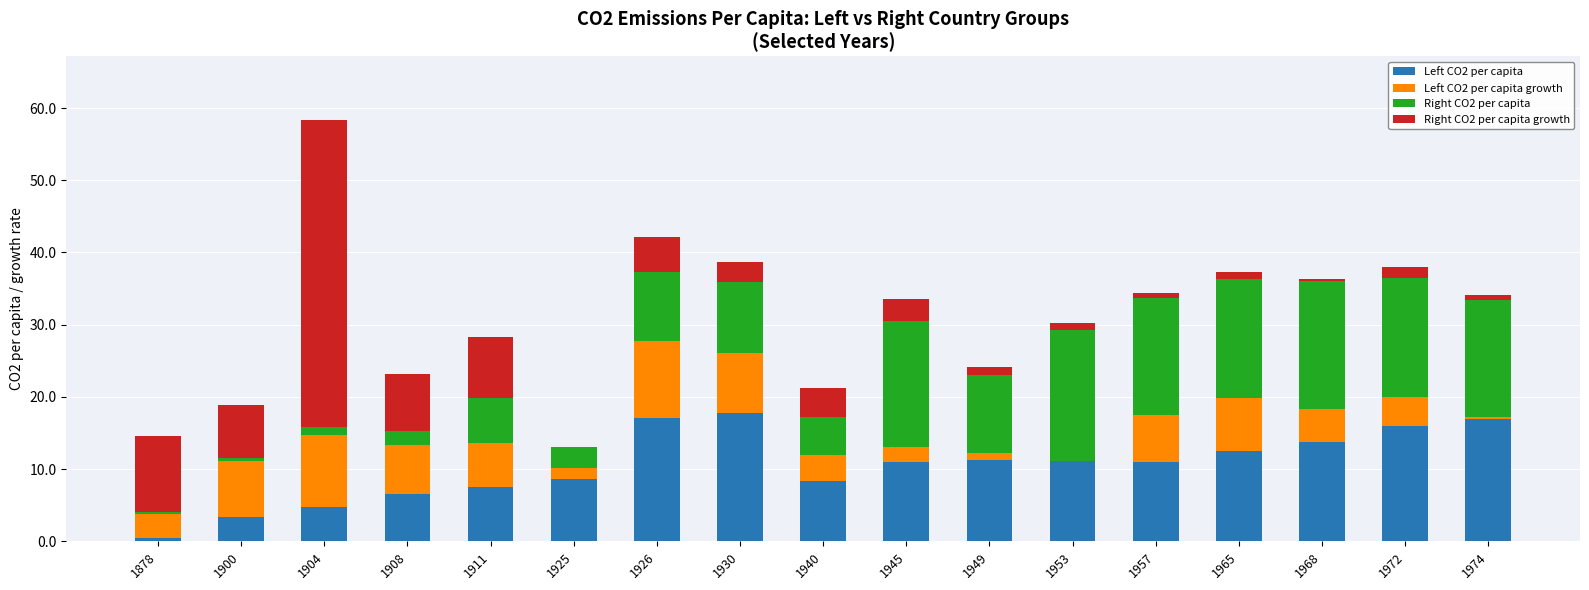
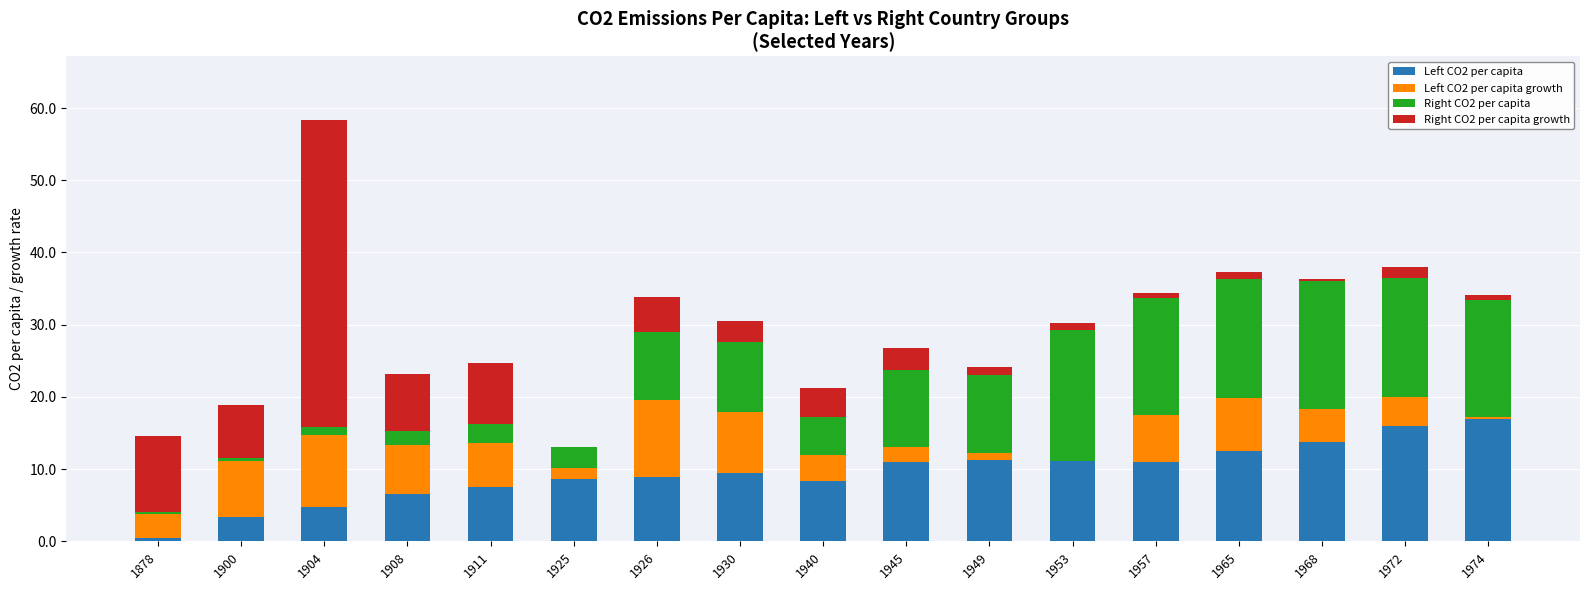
Right CO2 per capita, 1911: 6 -> 3
Left CO2 per capita, 1926: 17 -> 9
Left CO2 per capita, 1930: 18 -> 10
Right CO2 per capita, 1945: 17 -> 11
